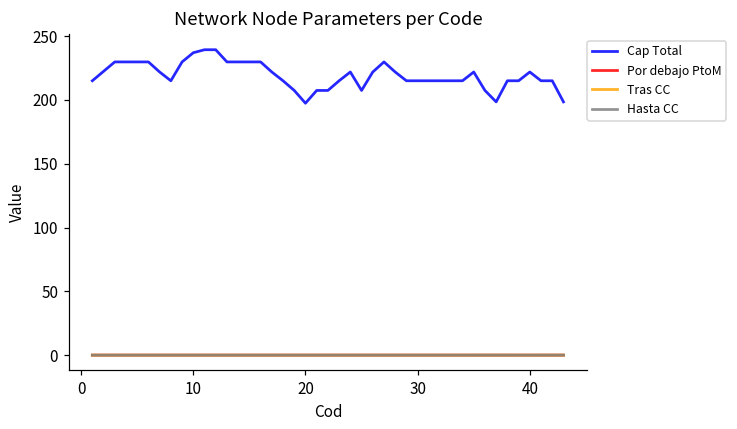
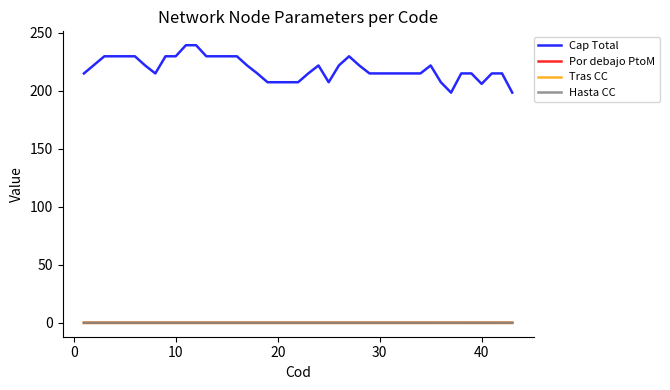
Cap Total, 10: 237 -> 230
Cap Total, 20: 197 -> 207
Cap Total, 40: 222 -> 206
